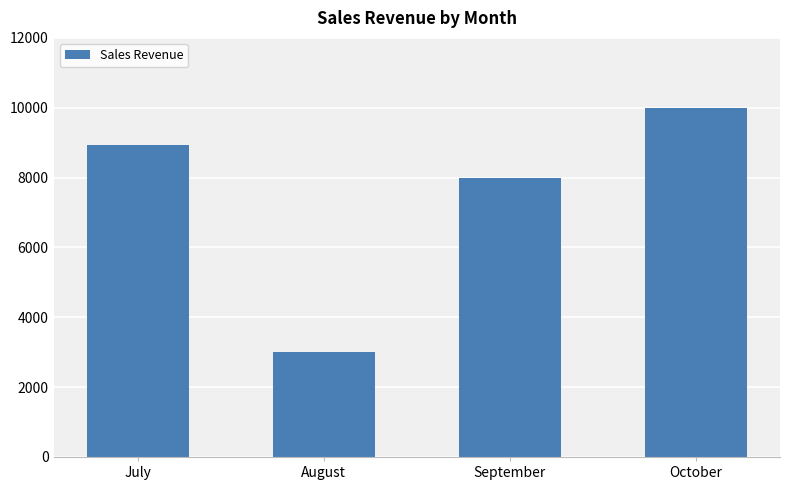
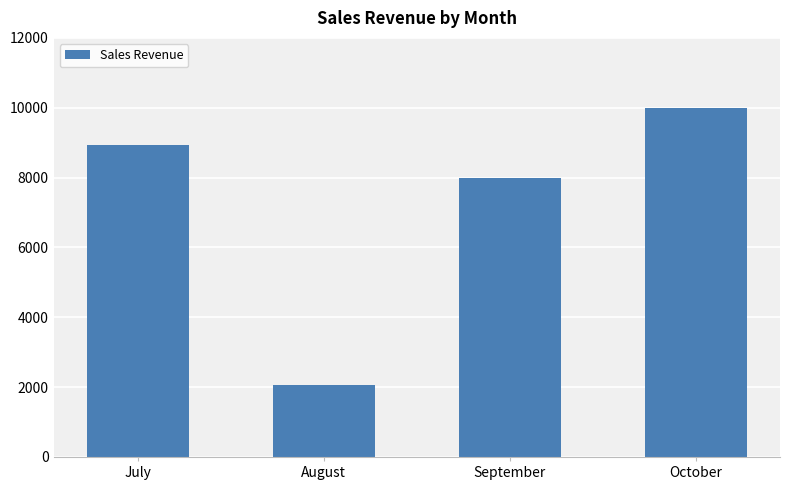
August: 3000 -> 2100
